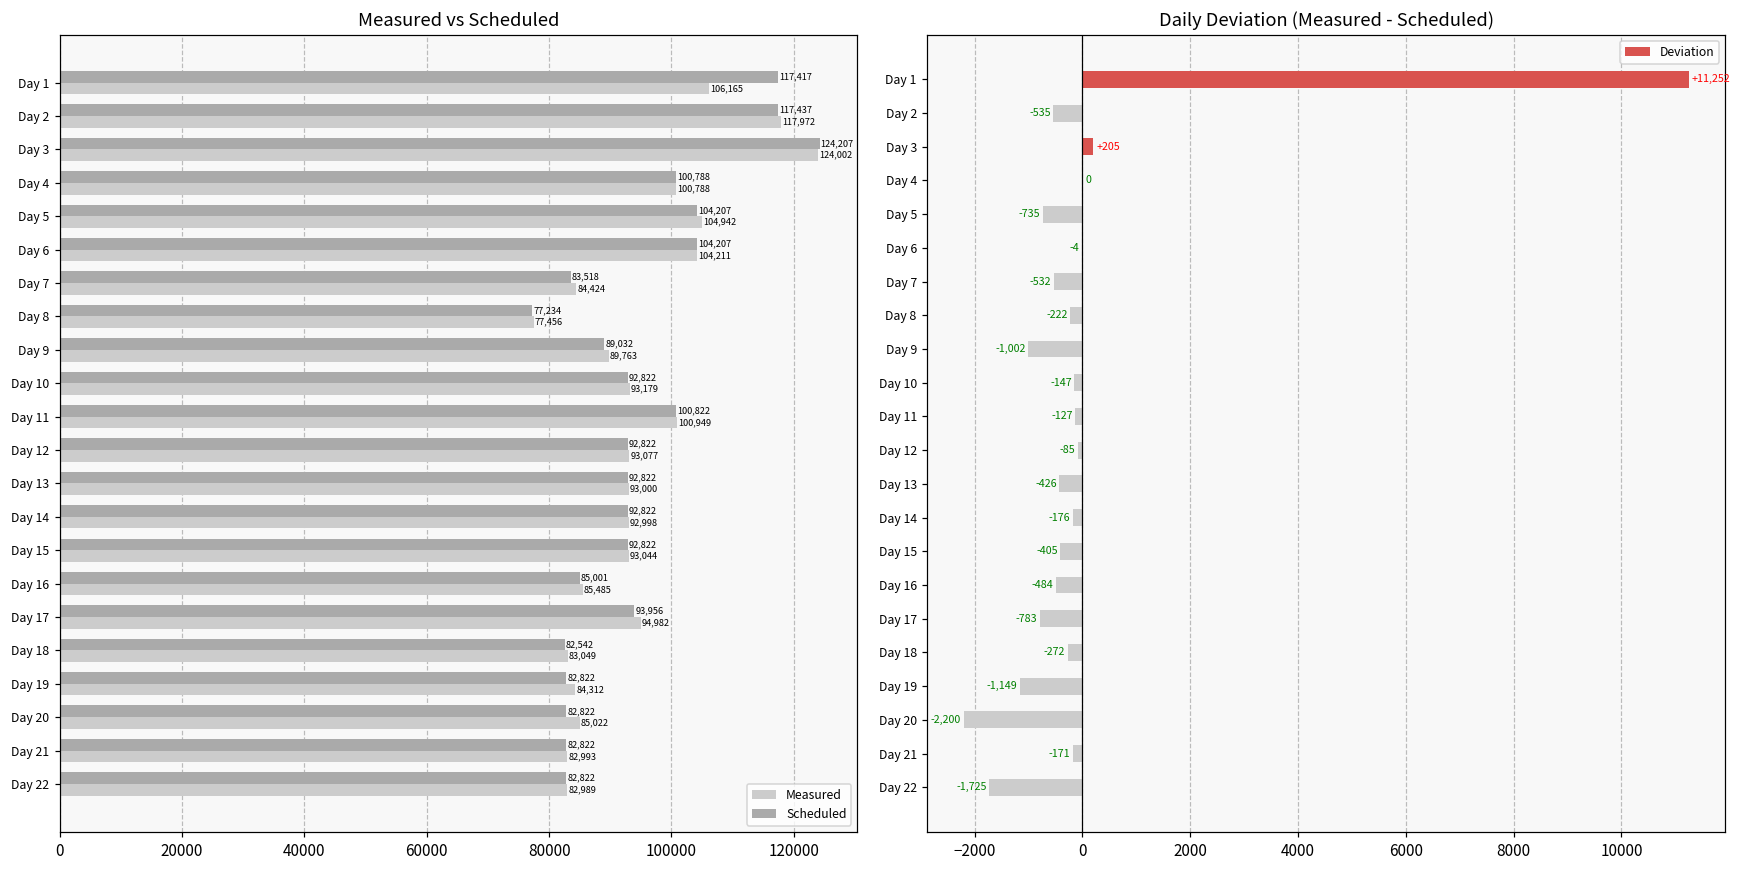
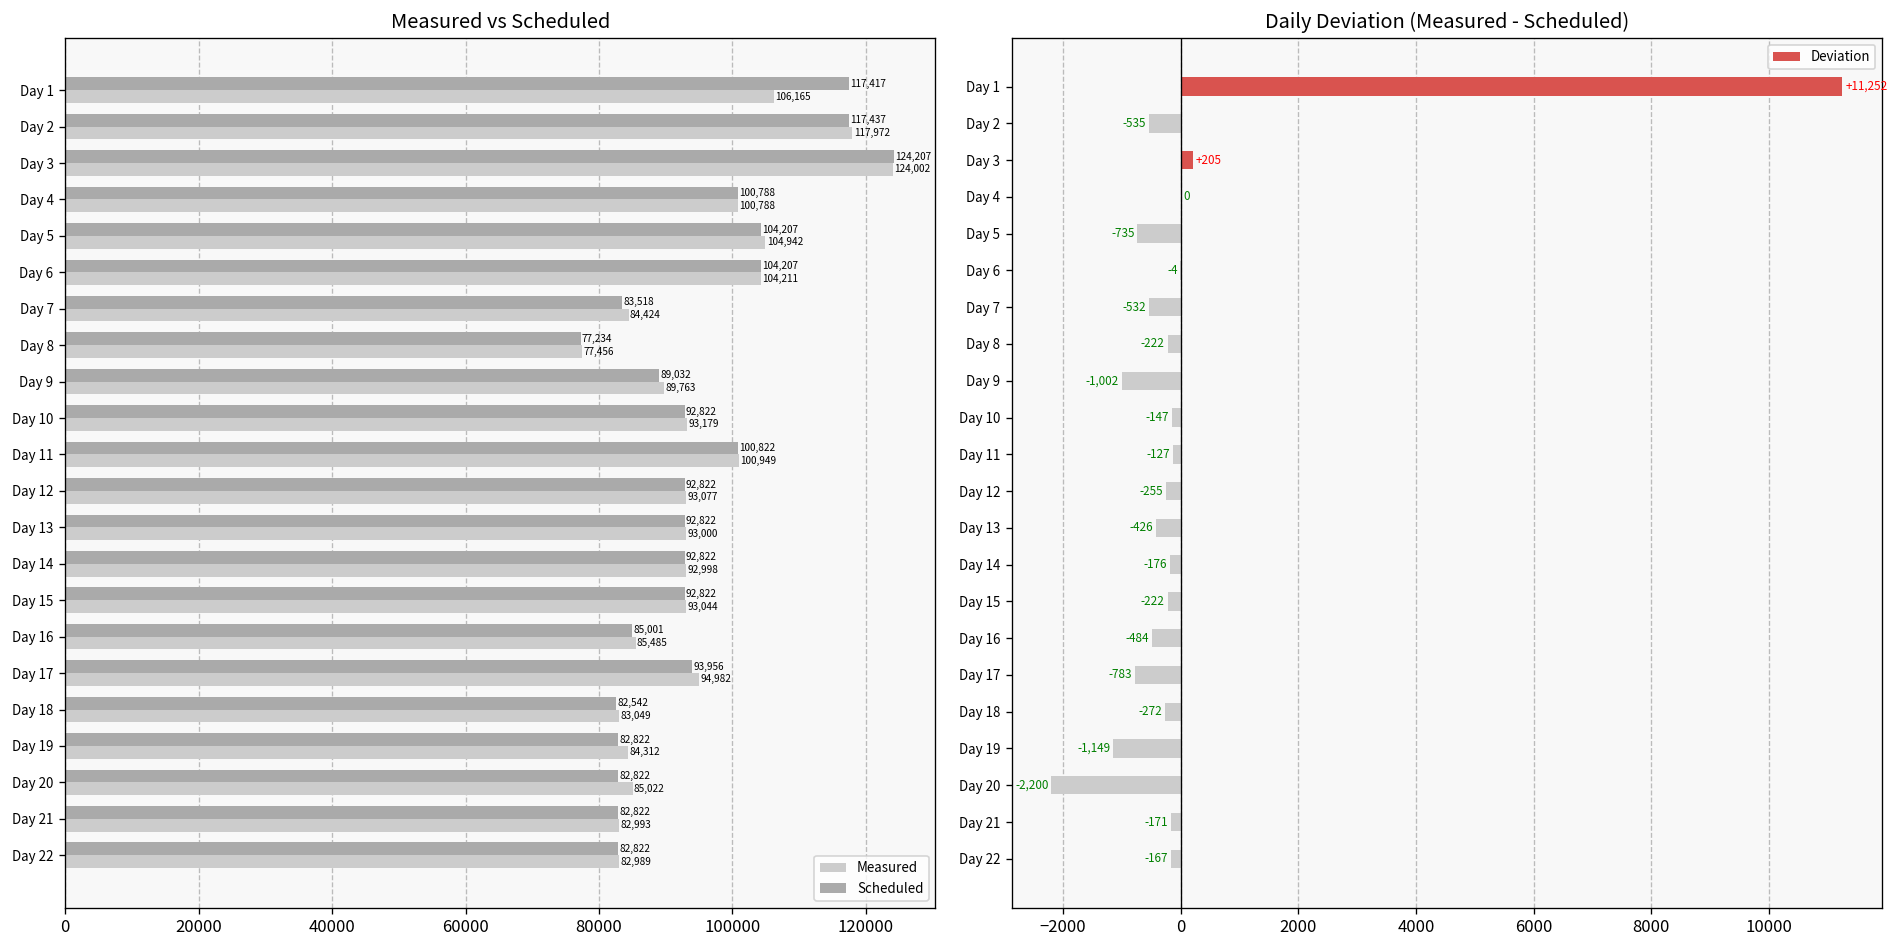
Daily Deviation (Measured - Scheduled), Day 12: -85 -> -255
Daily Deviation (Measured - Scheduled), Day 15: -405 -> -222
Daily Deviation (Measured - Scheduled), Day 22: -1,725 -> -167
